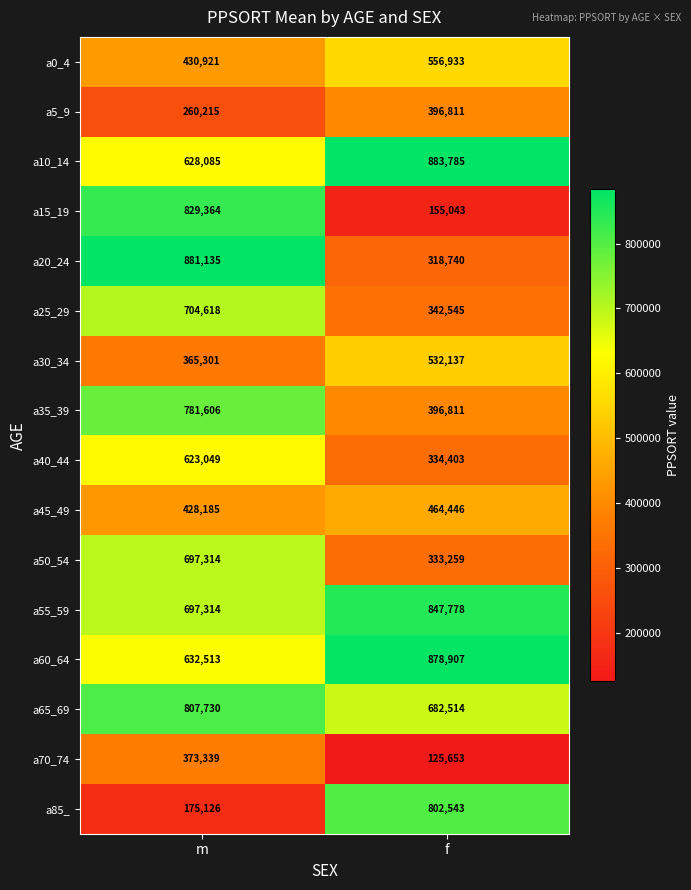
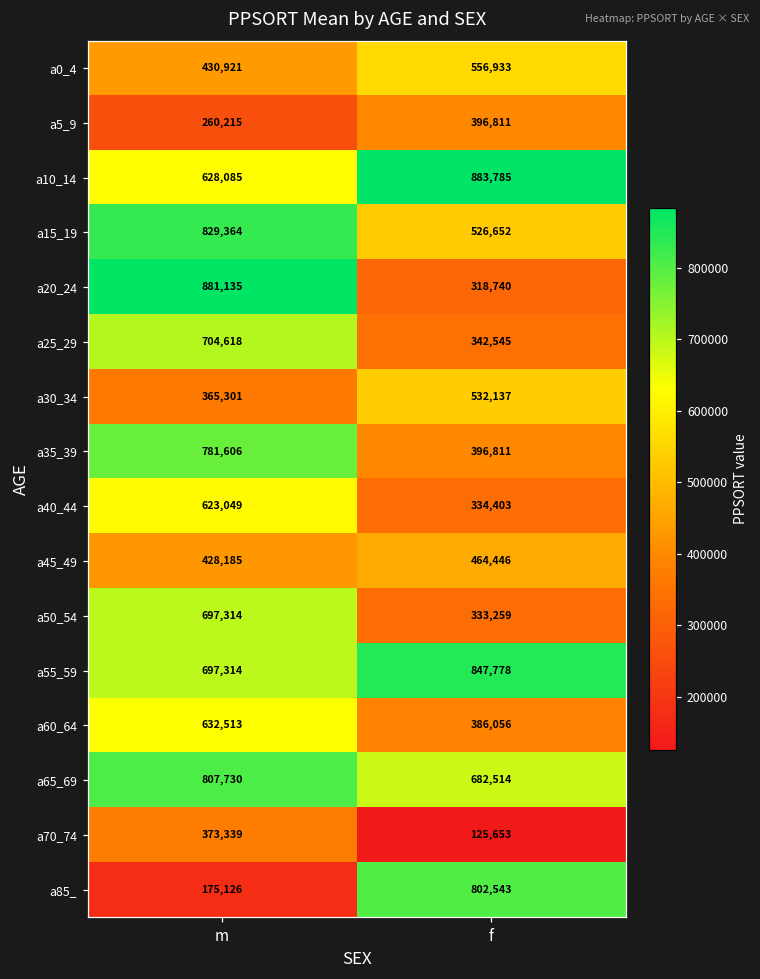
a15_19, f: 155,043 -> 526,652
a60_64, f: 878,907 -> 386,056
